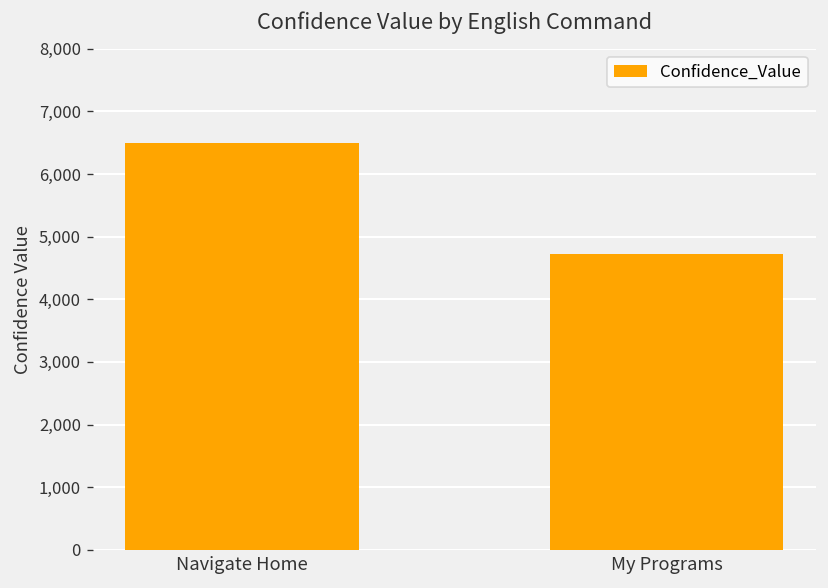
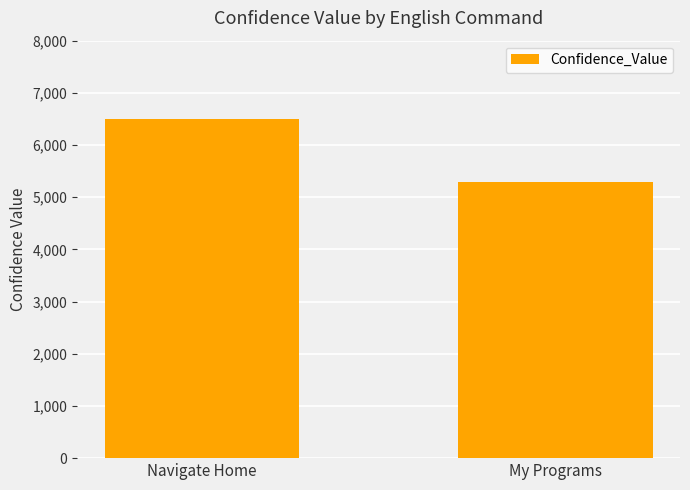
My Programs: 4,700 -> 5,300
